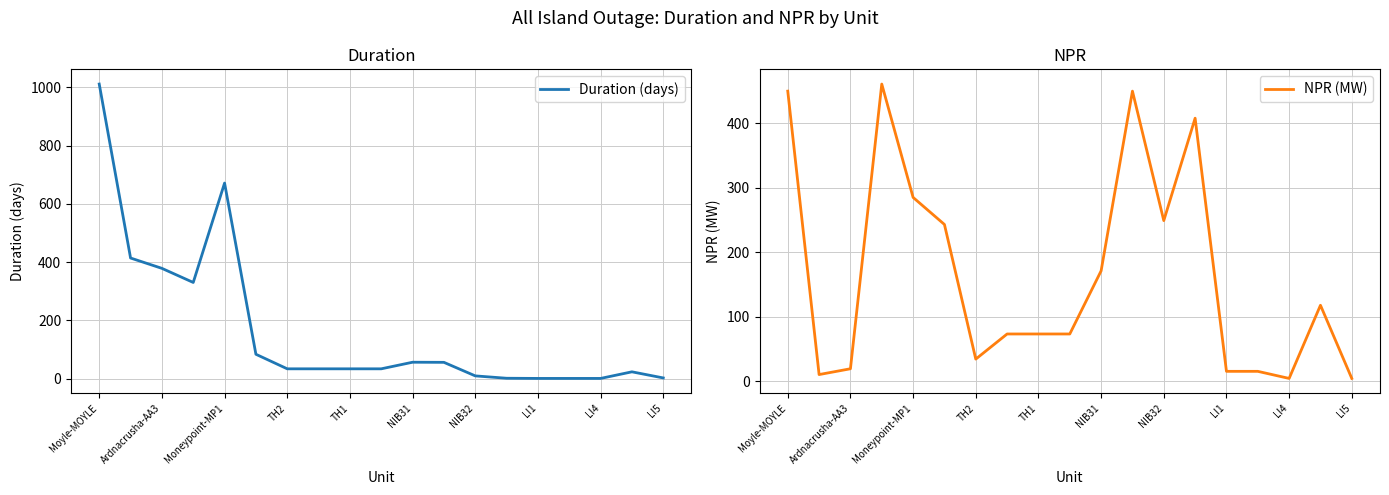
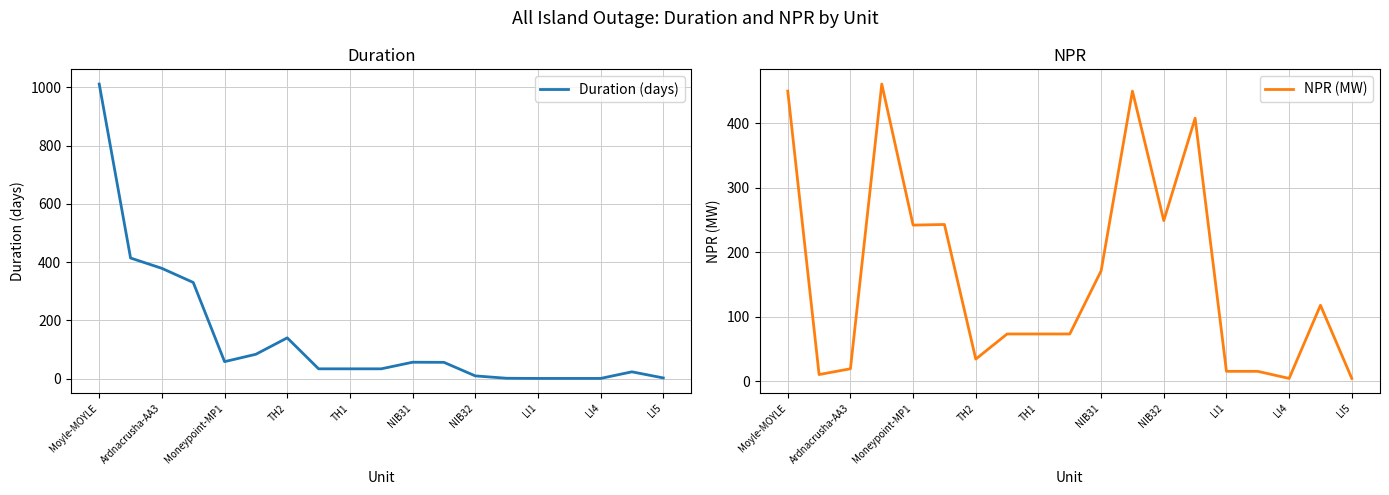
Duration, Moneypoint-MP1: 670 -> 60
Duration, TH2: 30 -> 140
NPR, Moneypoint-MP1: 290 -> 240
